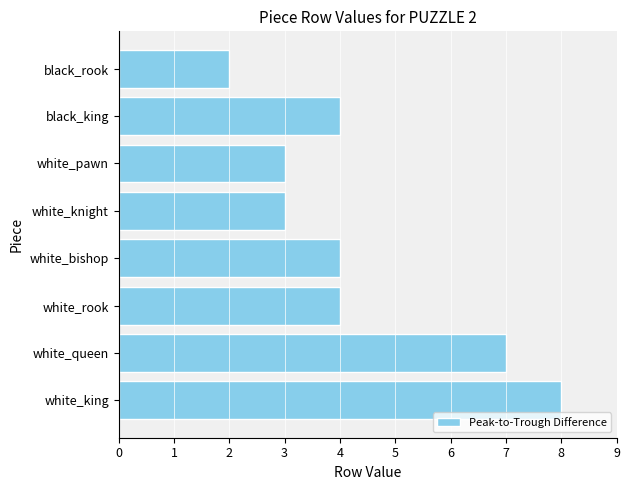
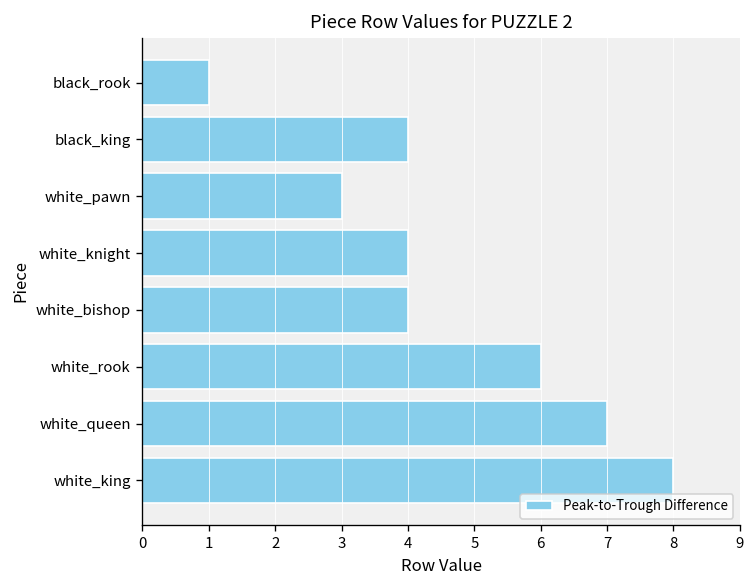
black_rook: 2 -> 1
white_knight: 3 -> 4
white_rook: 4 -> 6
